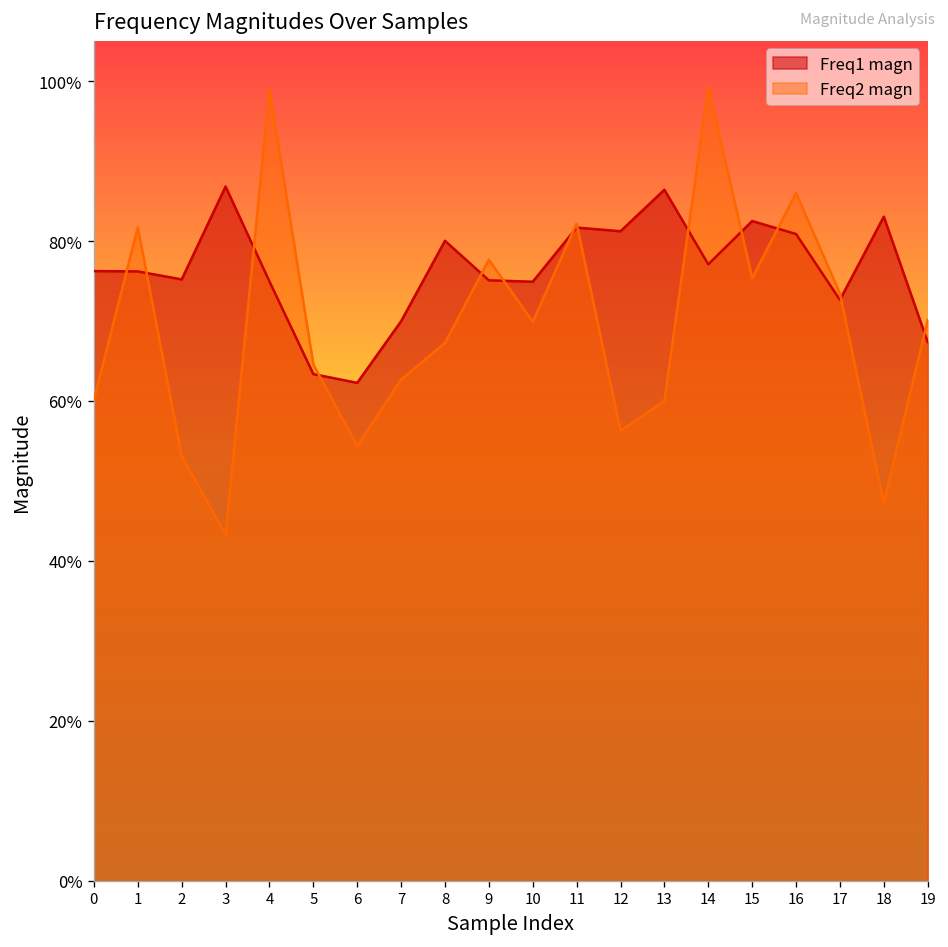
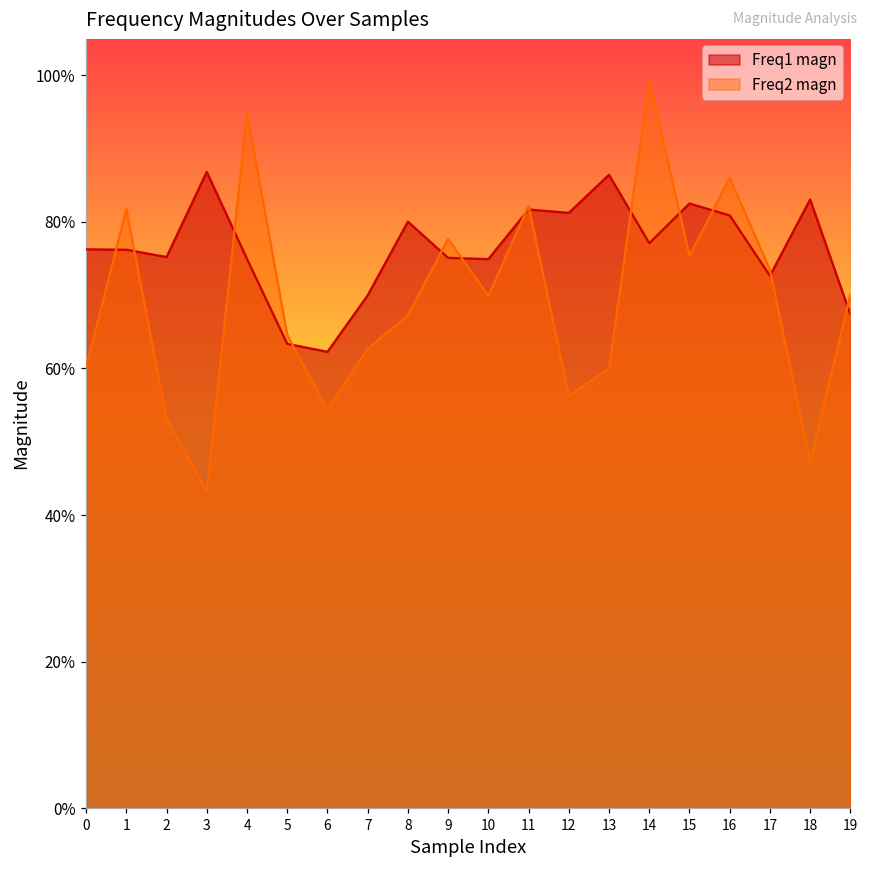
Freq2 magn, 4: 99% -> 95%
